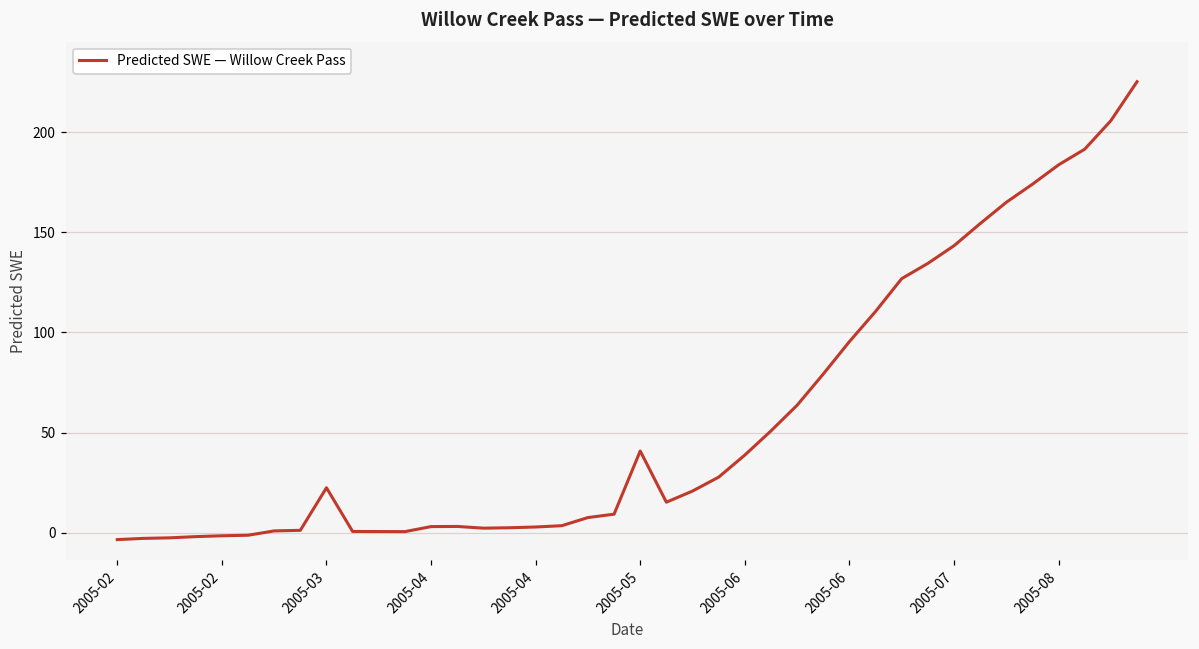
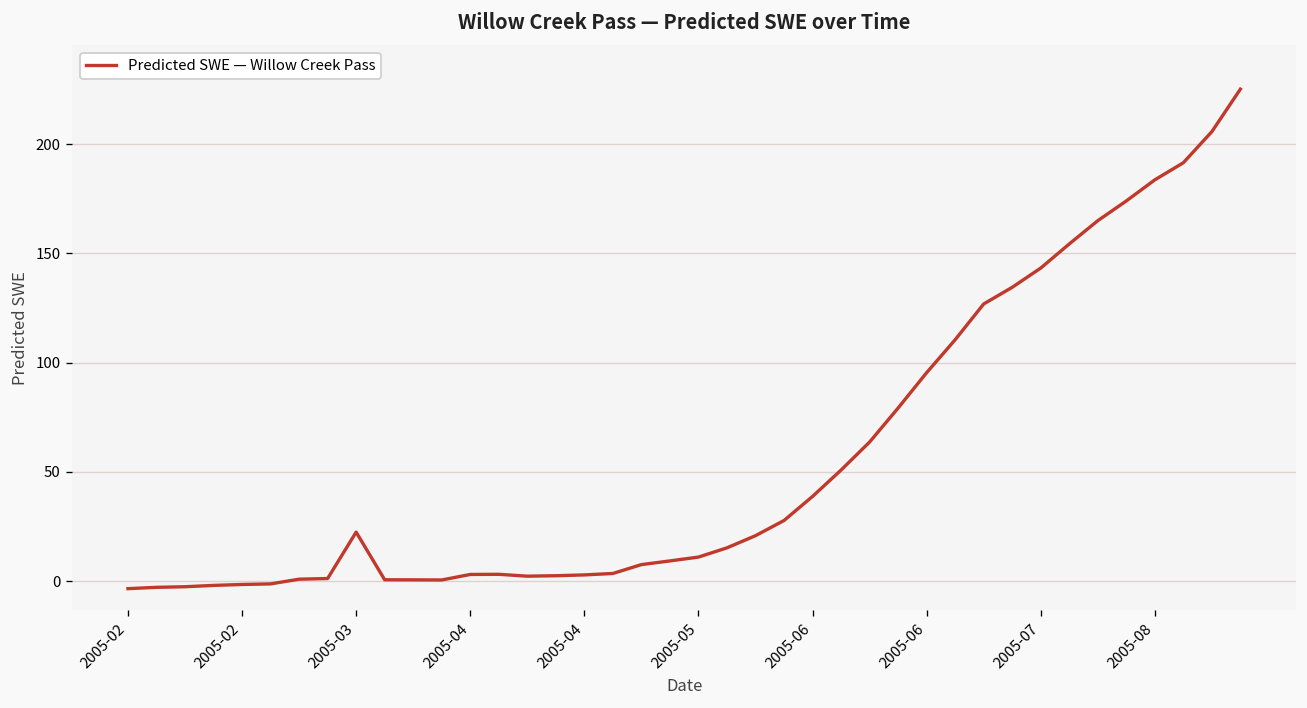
2005-05: 41 -> 11
